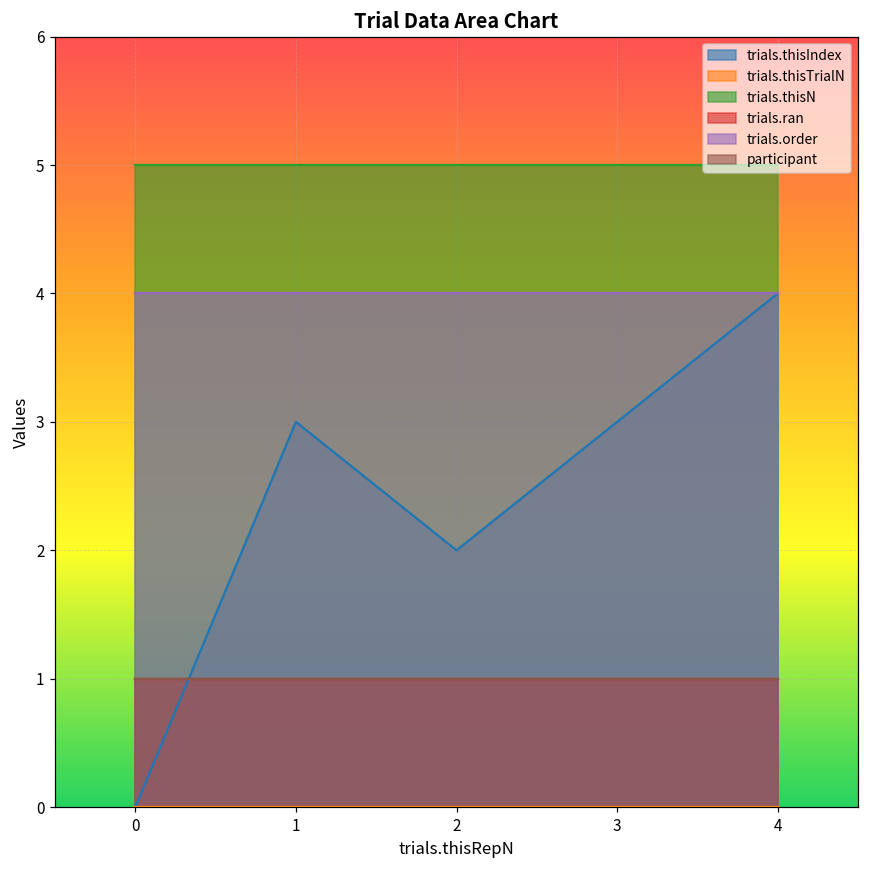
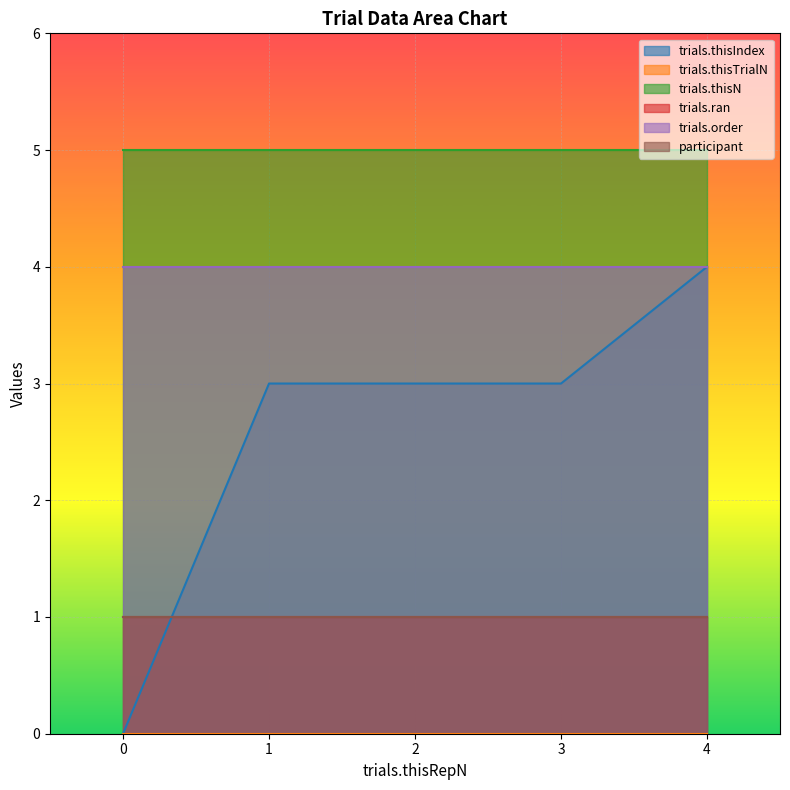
trials.thisIndex, 2: 2 -> 3
